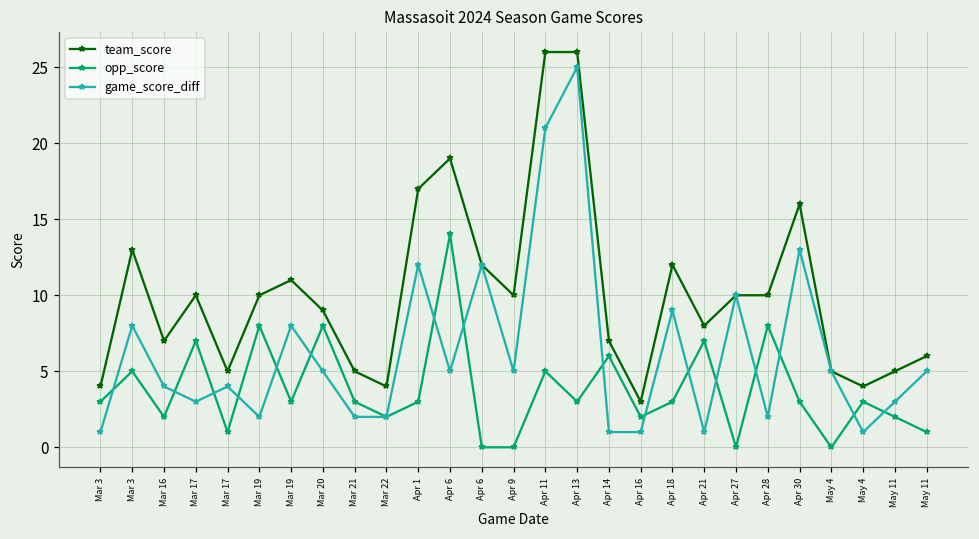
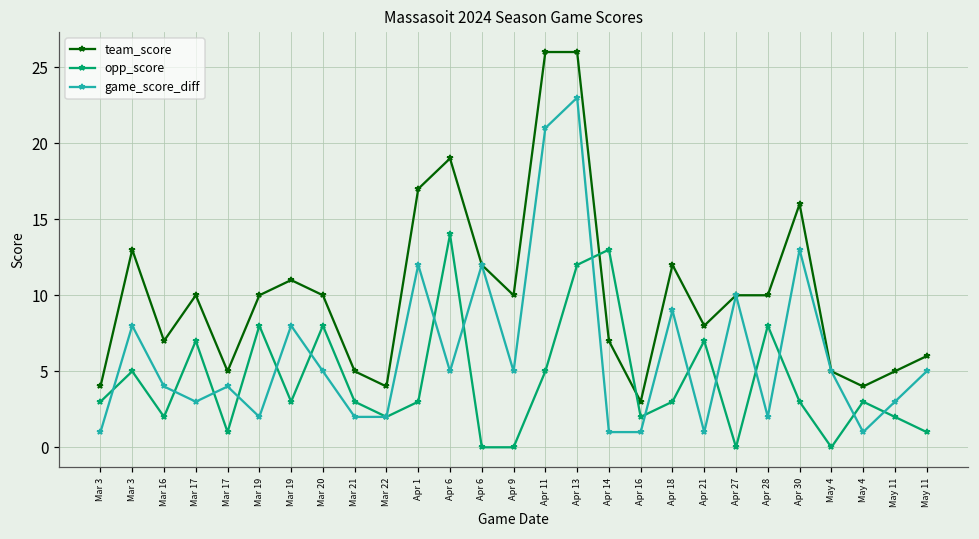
team_score, Mar 20: 9 -> 10
opp_score, Apr 13: 3 -> 12
game_score_diff, Apr 13: 25 -> 23
opp_score, Apr 14: 6 -> 13
